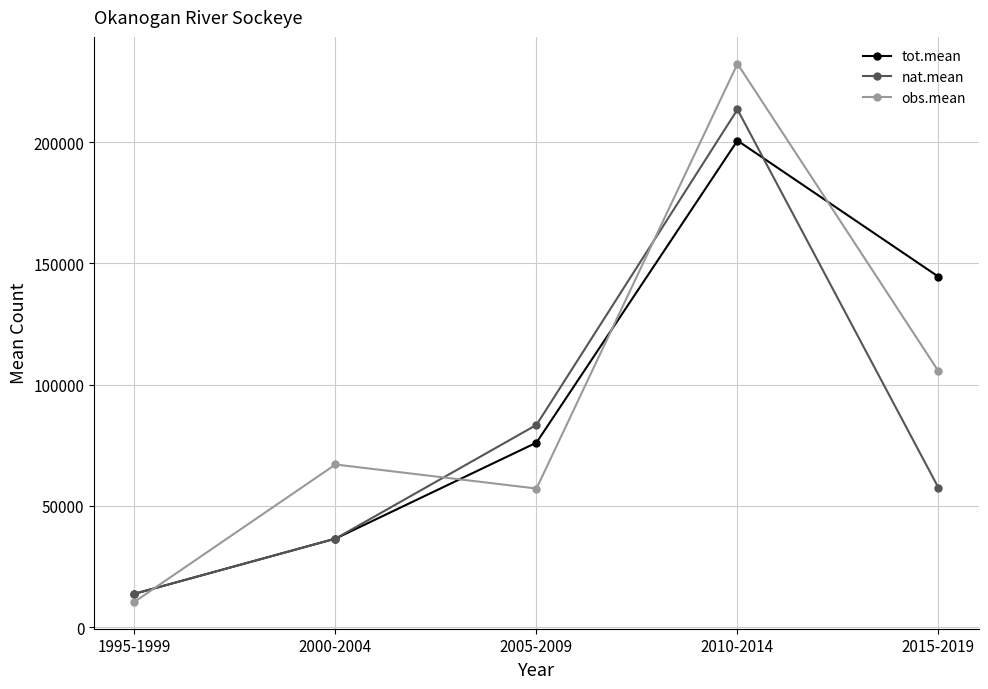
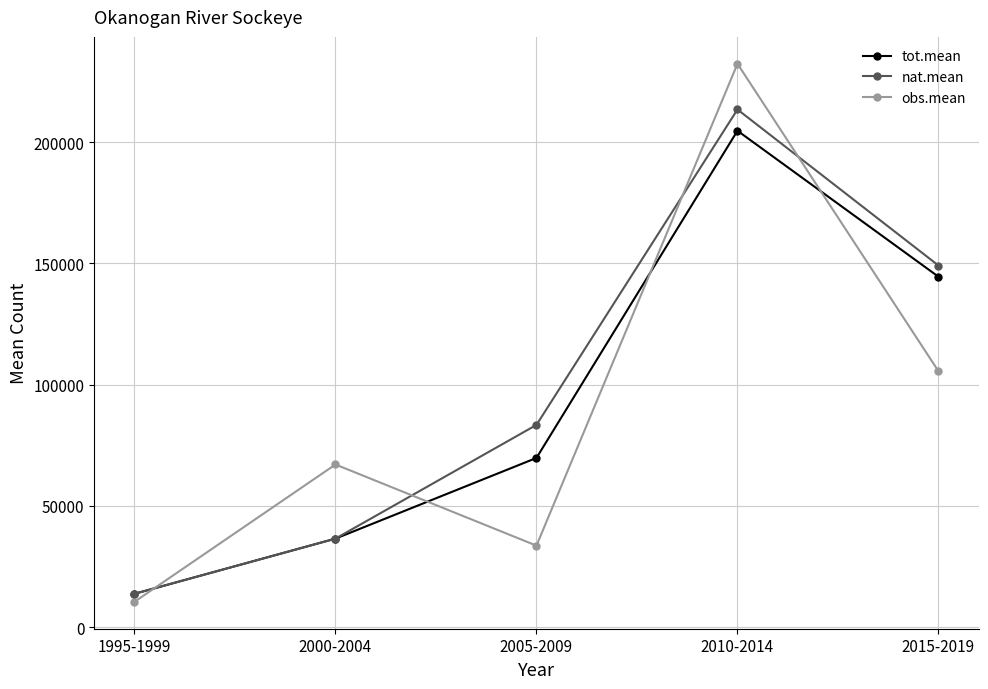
tot.mean, 2005-2009: 76000 -> 70000
obs.mean, 2005-2009: 57000 -> 34000
tot.mean, 2010-2014: 201000 -> 205000
nat.mean, 2015-2019: 57000 -> 149000
